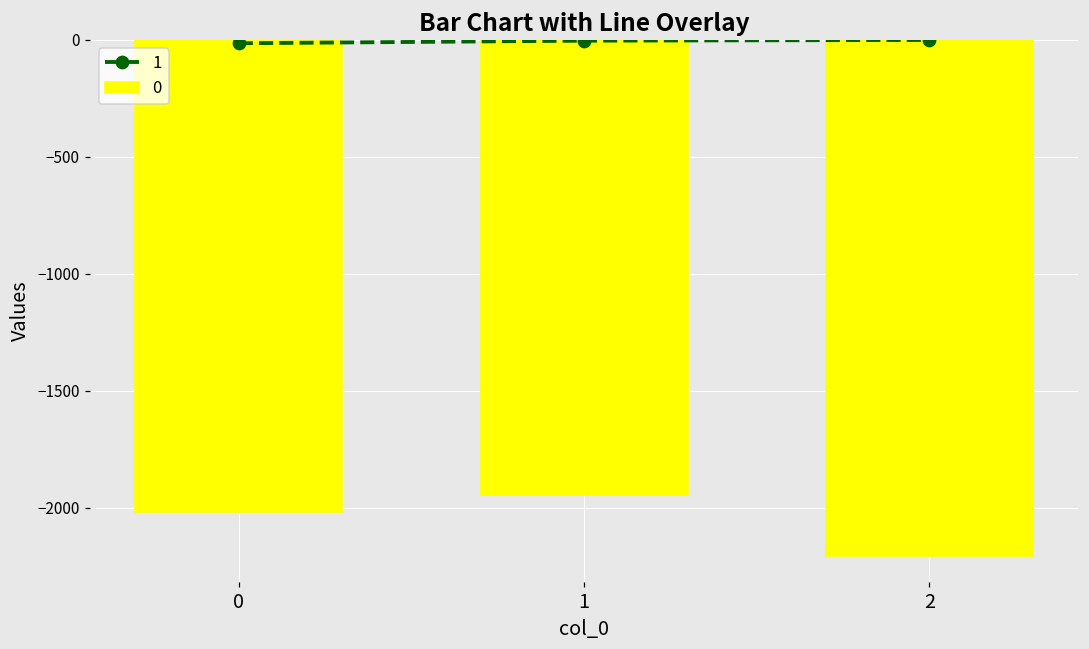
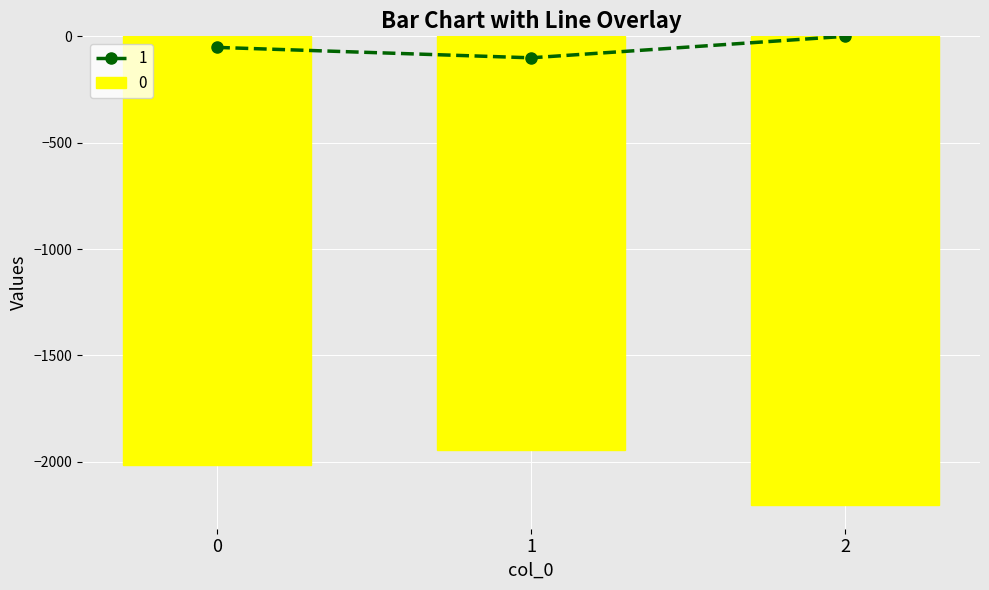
1, 0: -10 -> -50
1, 1: 0 -> -100
